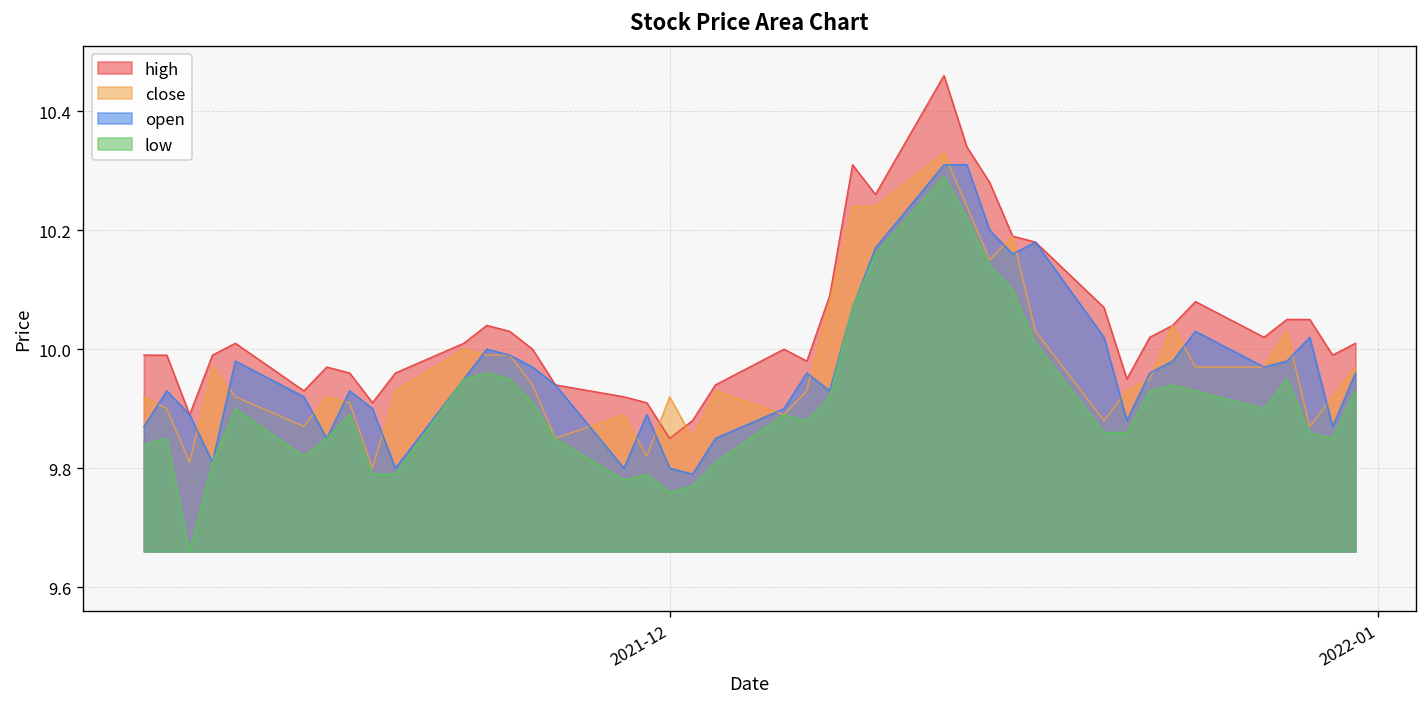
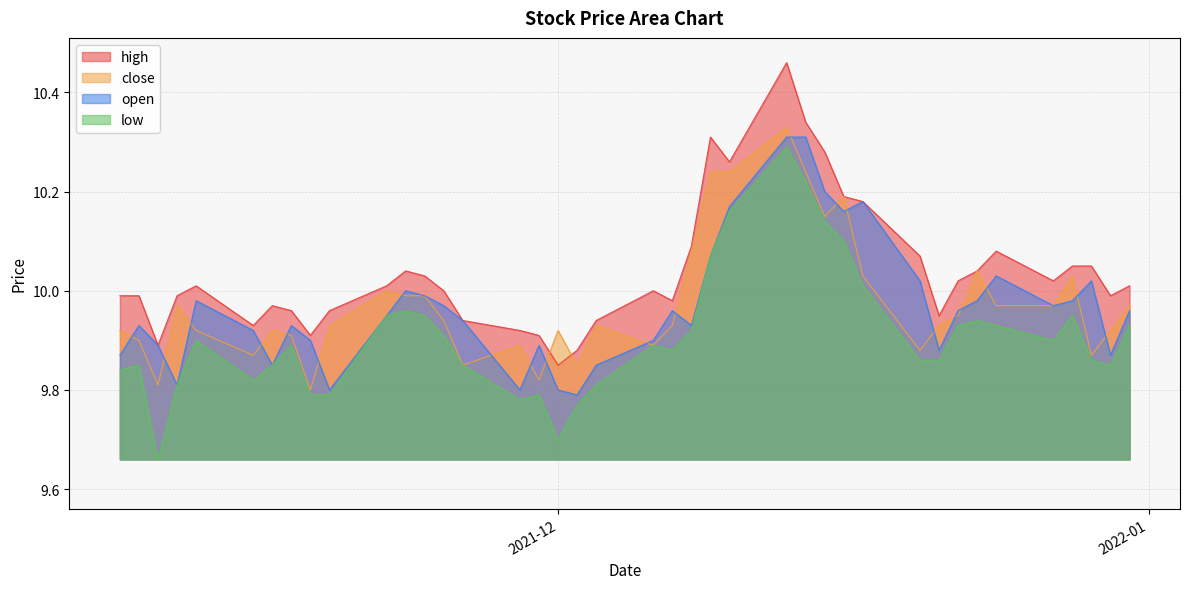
low, 2021-12: 9.76 -> 9.70
